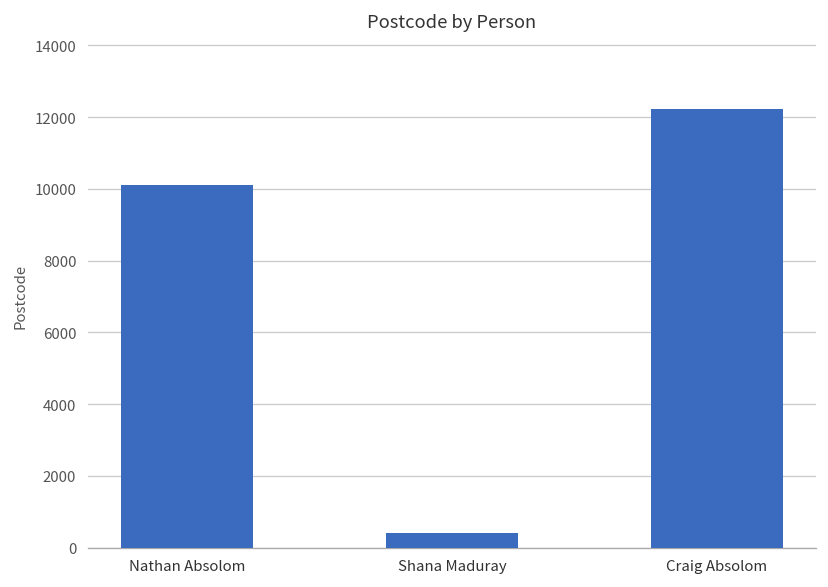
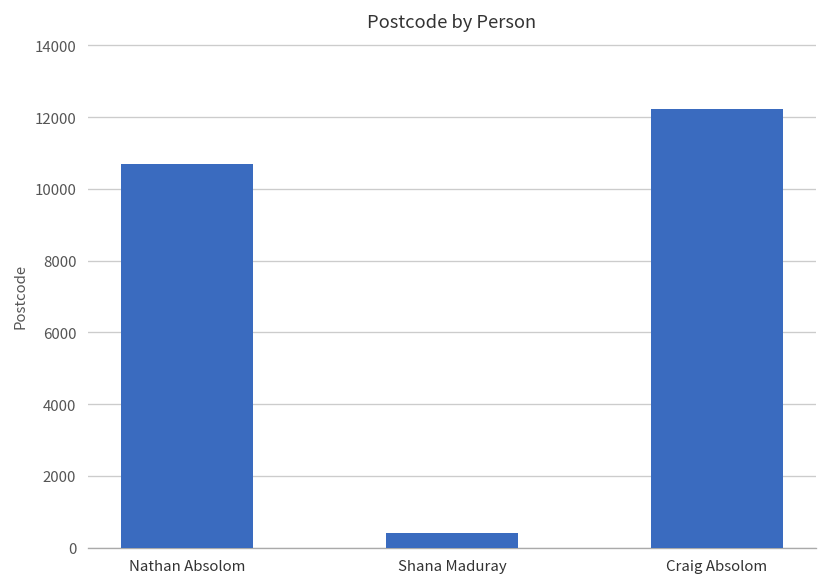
Nathan Absolom: 10100 -> 10700
